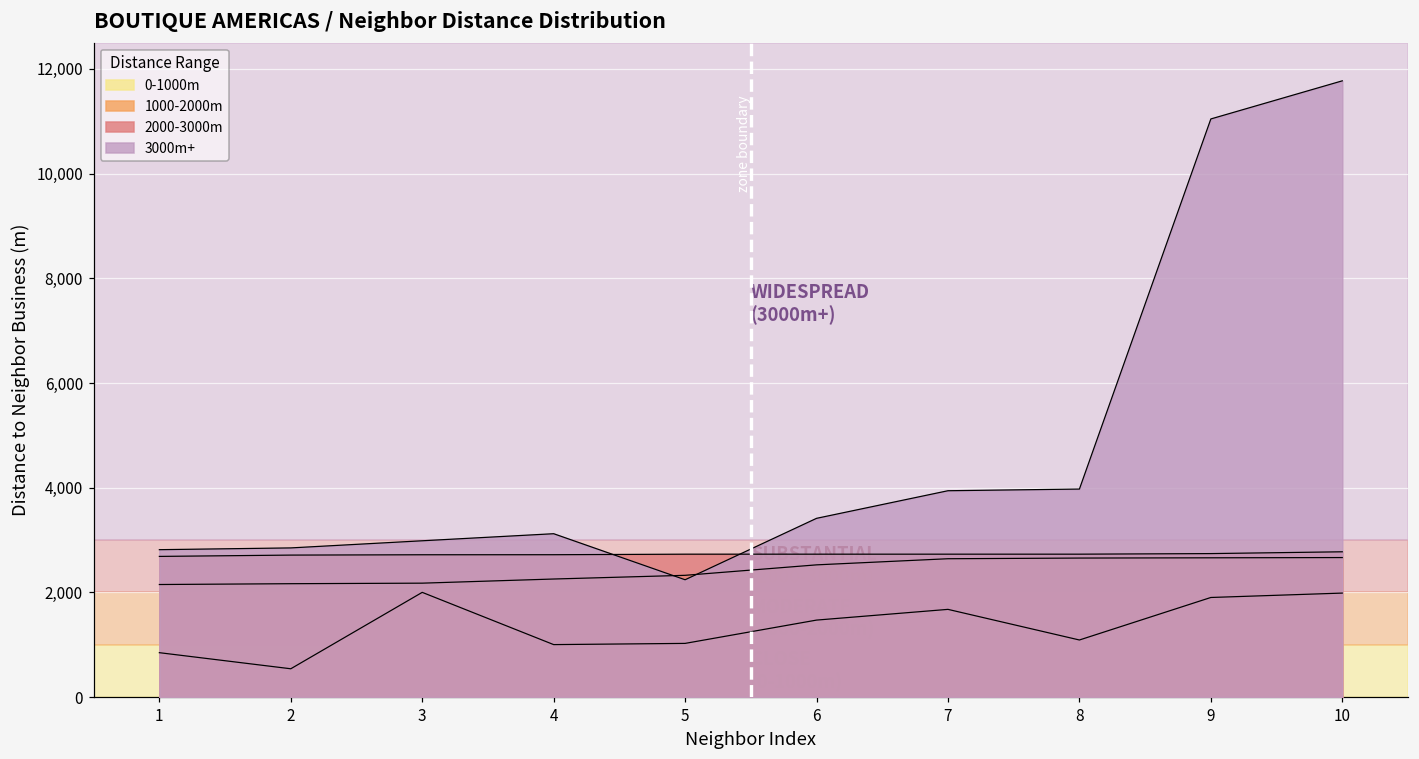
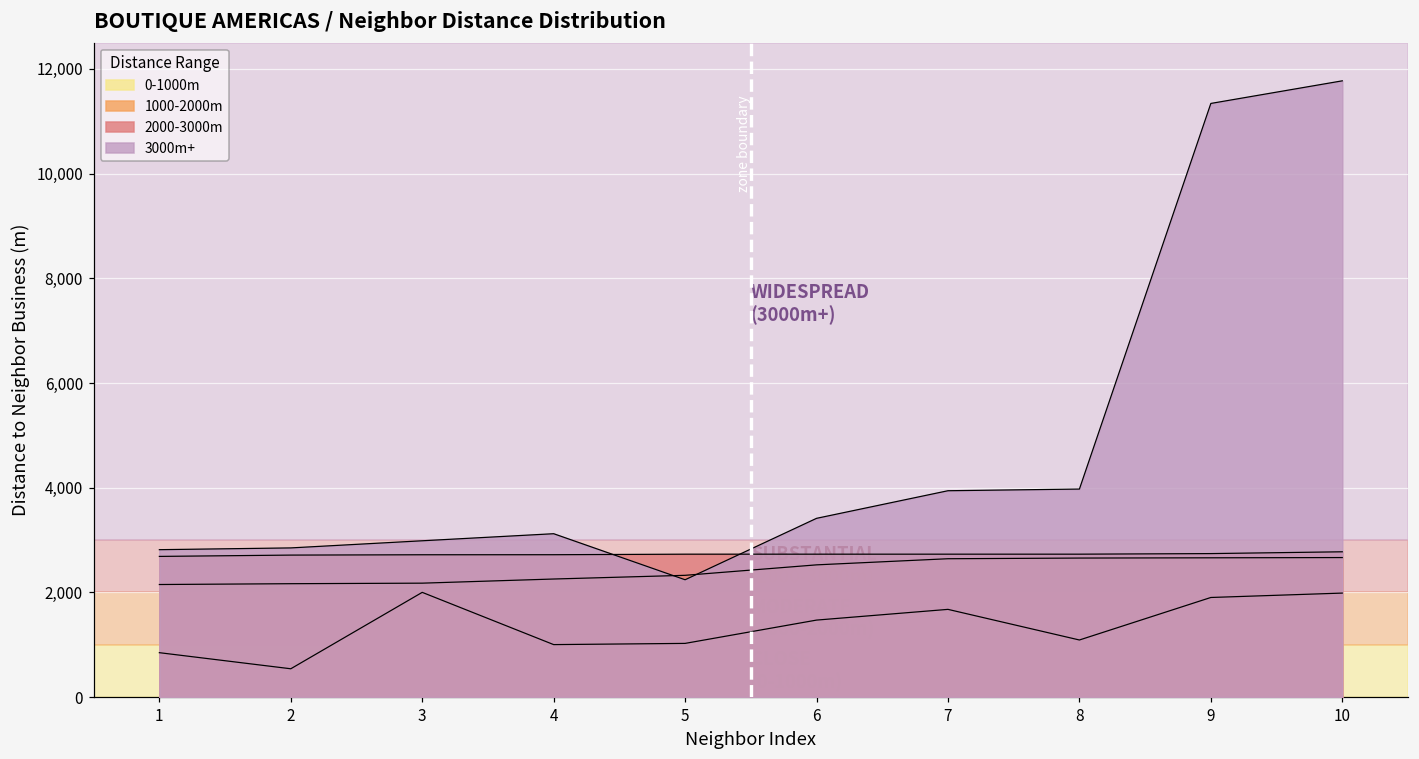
3000m+, 9: 11,000 -> 11,300
